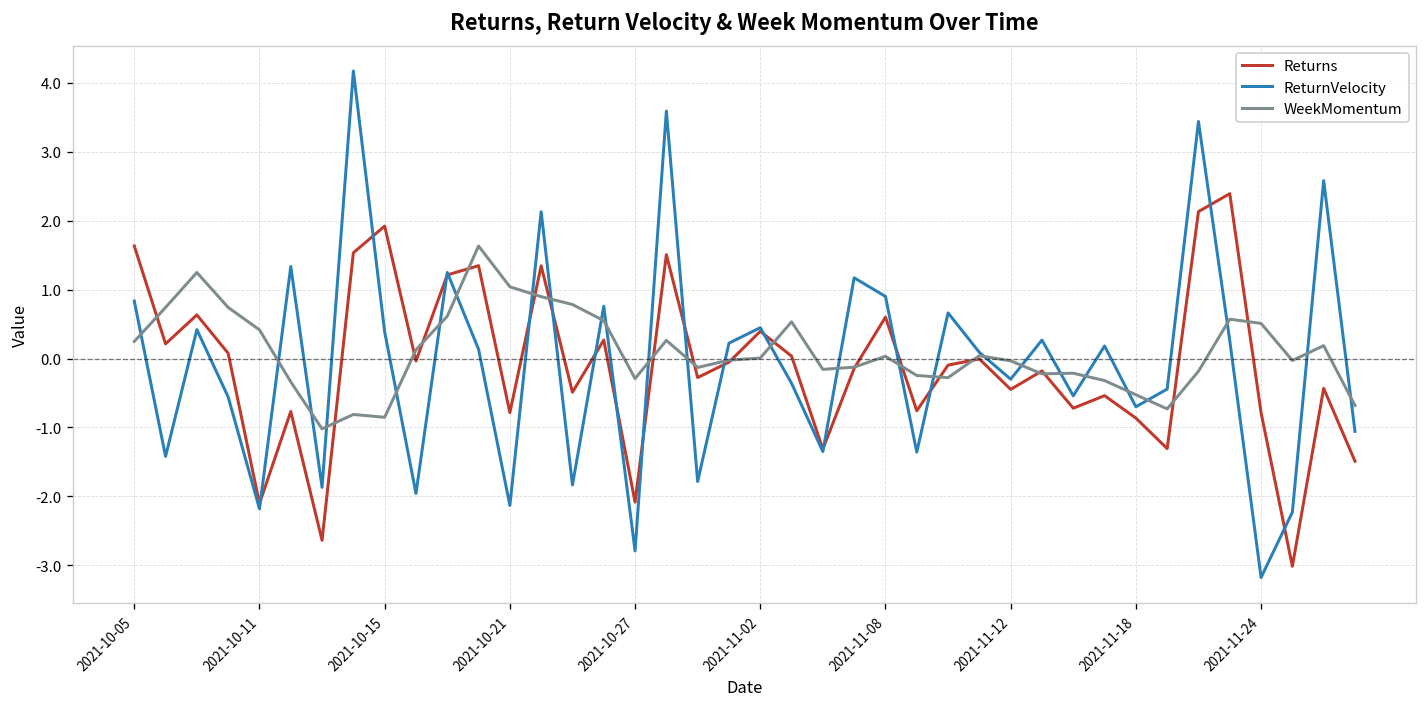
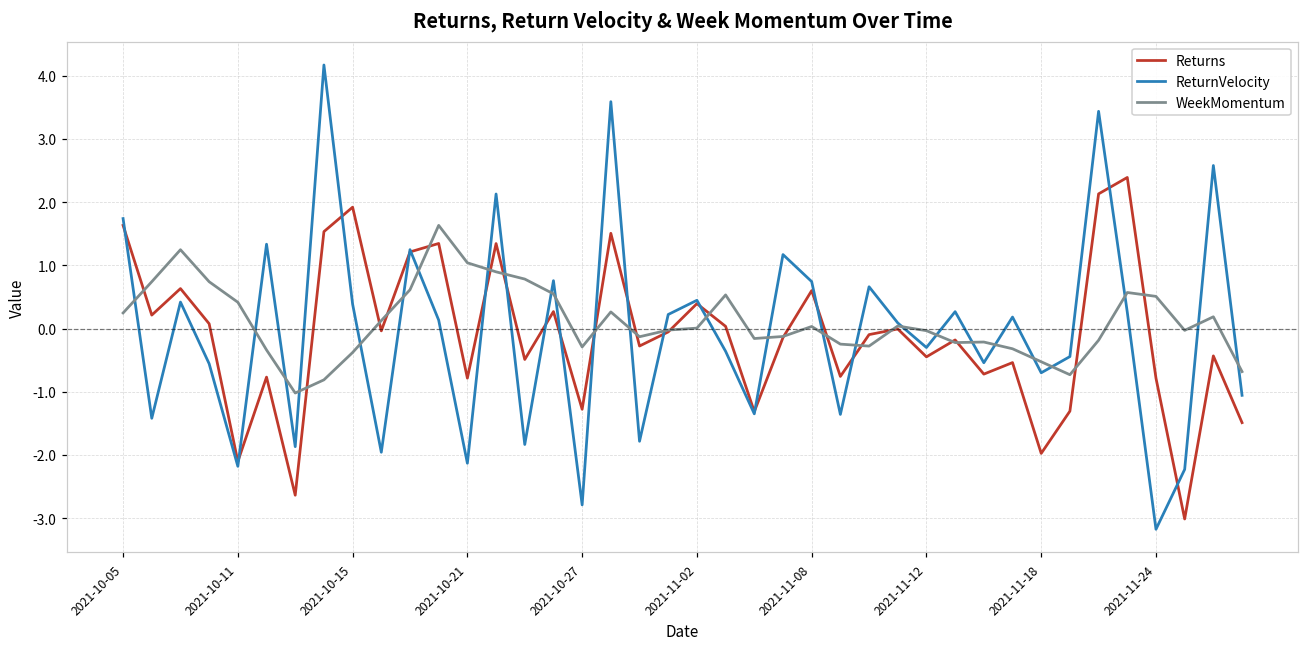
ReturnVelocity, 2021-10-05: 0.8 -> 1.7
WeekMomentum, 2021-10-15: -0.9 -> -0.4
Returns, 2021-10-27: -2.1 -> -1.3
ReturnVelocity, 2021-11-08: 0.9 -> 0.7
Returns, 2021-11-18: -0.9 -> -2.0
